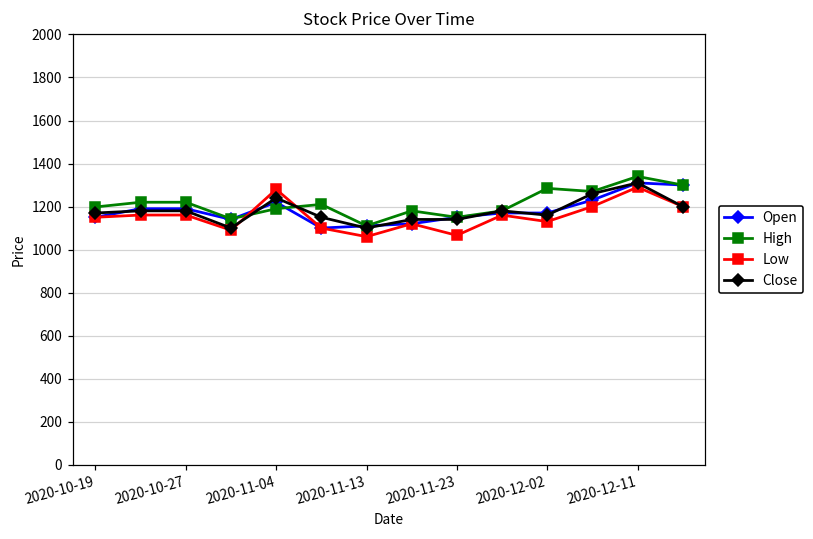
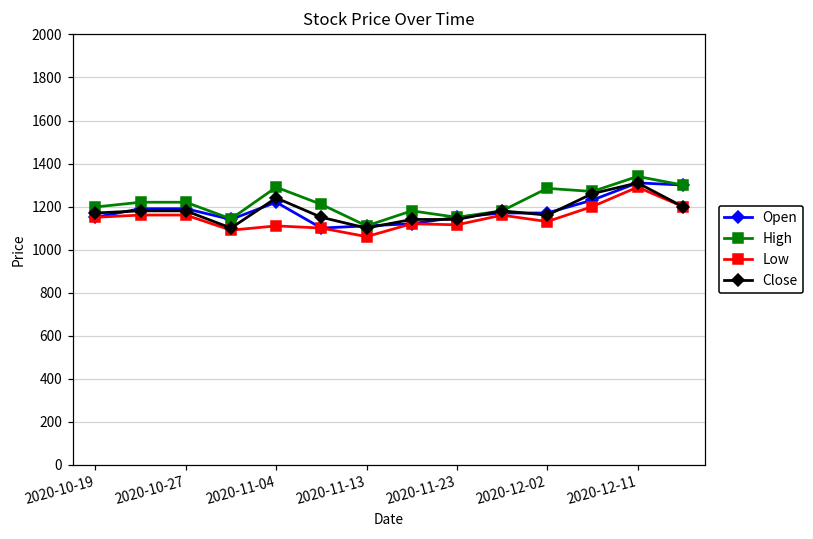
High, 2020-11-04: 1190 -> 1290
Low, 2020-11-04: 1280 -> 1110
Low, 2020-11-23: 1070 -> 1120
